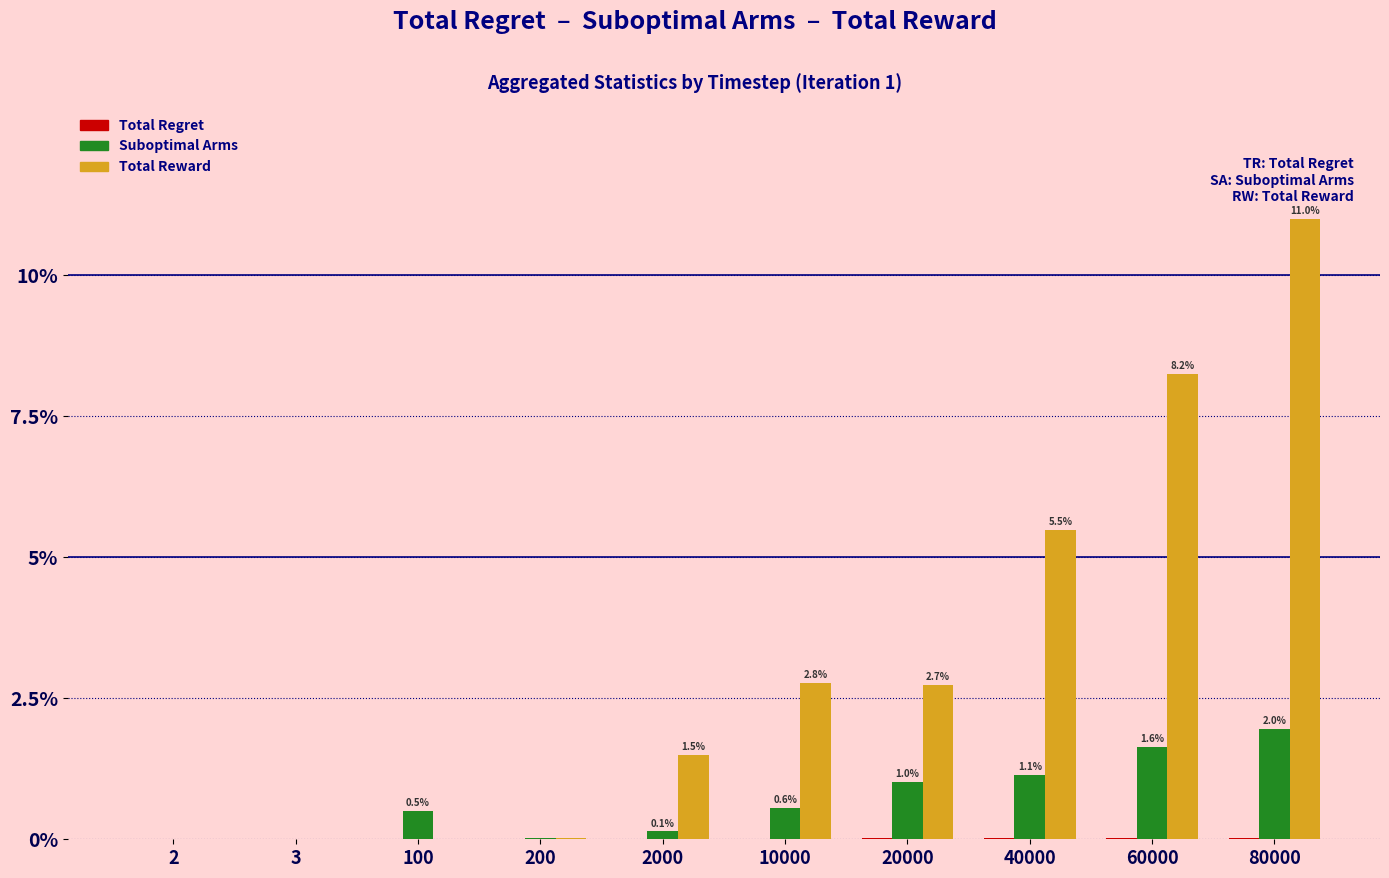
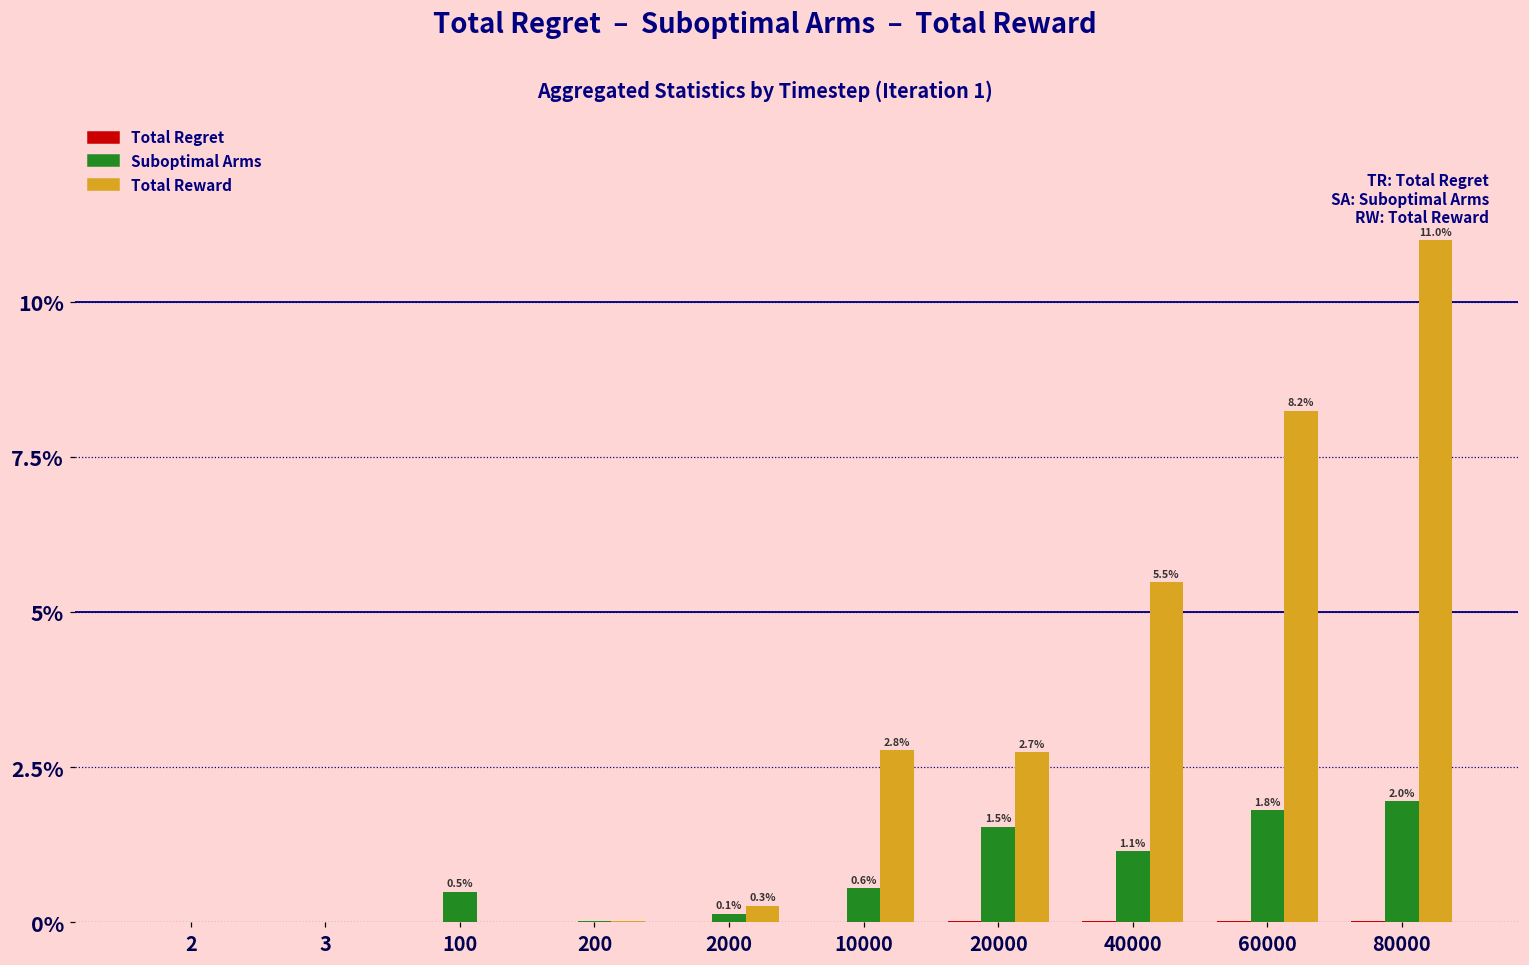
Total Reward, 2000: 1.5% -> 0.3%
Suboptimal Arms, 20000: 1.0% -> 1.5%
Suboptimal Arms, 60000: 1.6% -> 1.8%
